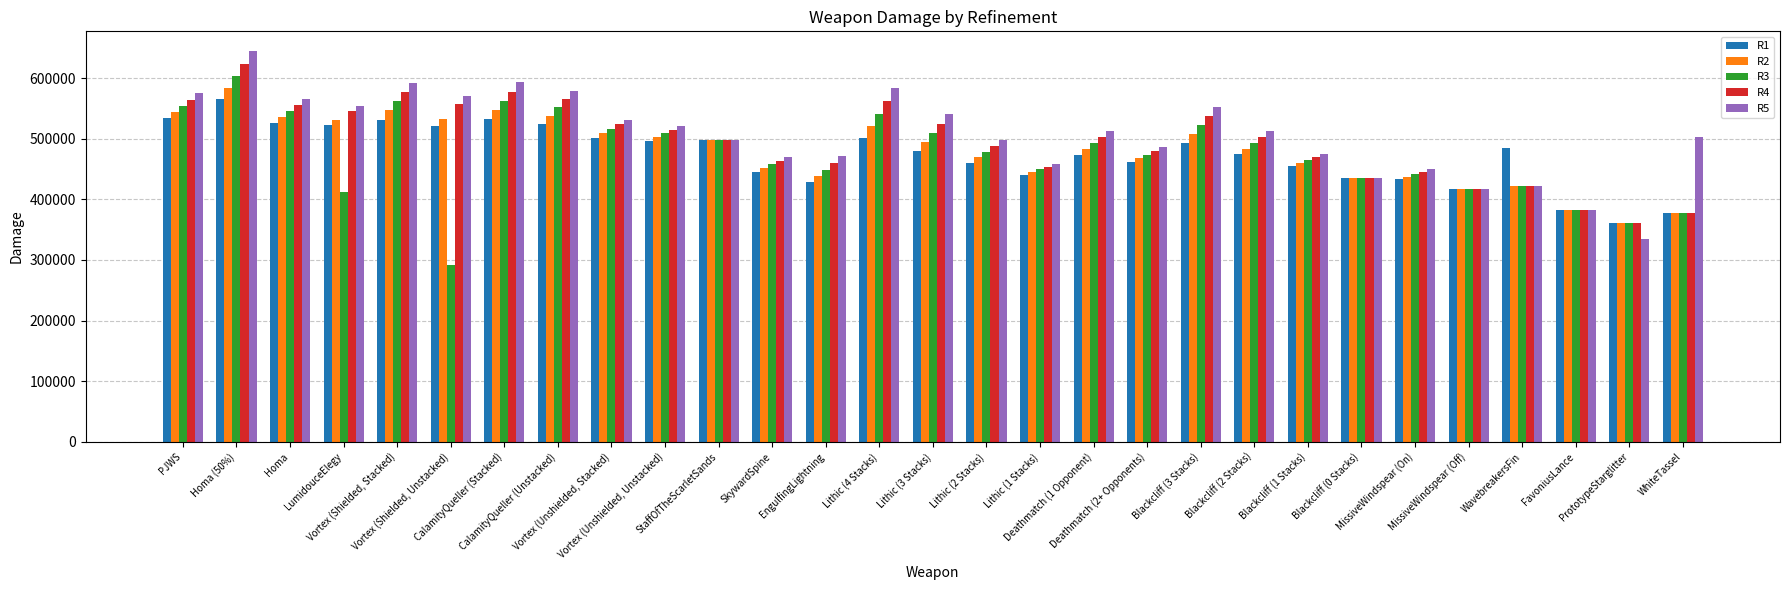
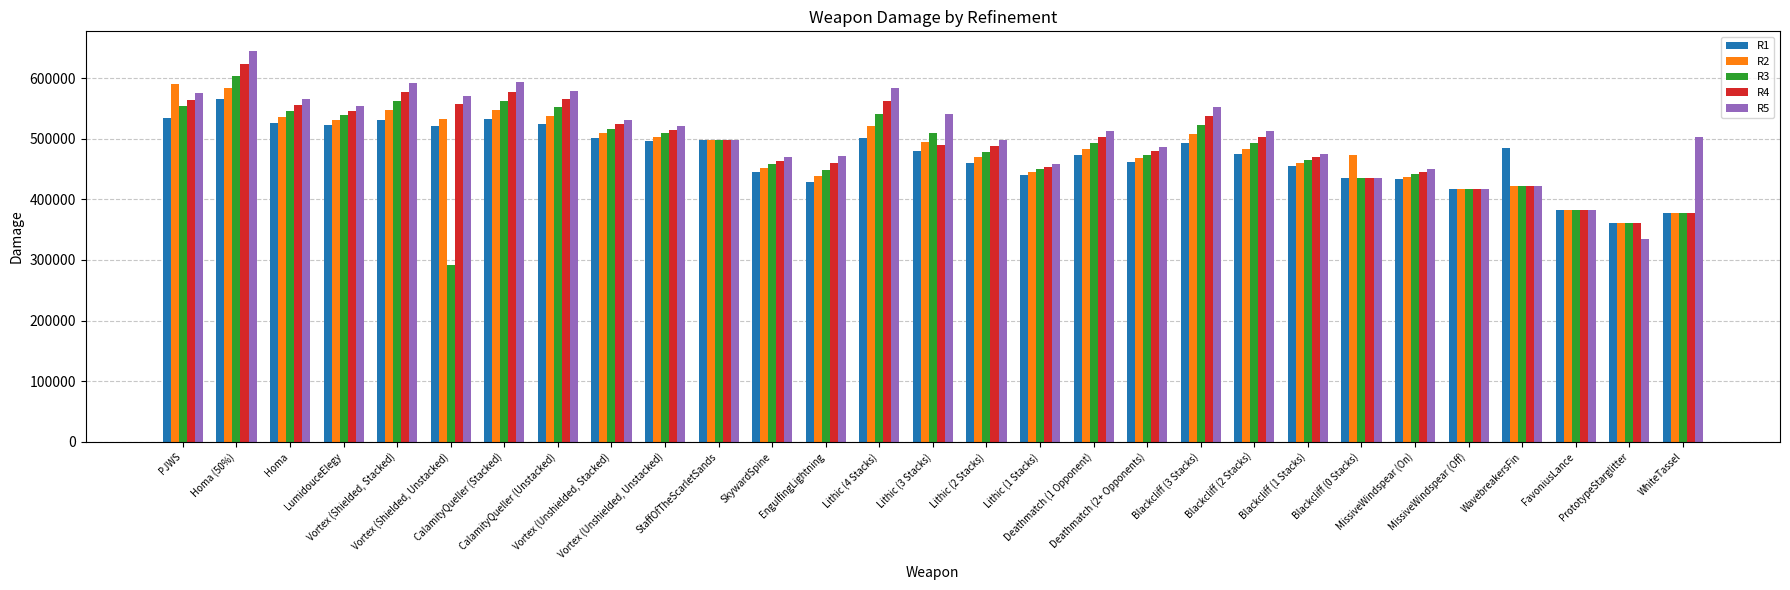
R2, PJWS: 540000 -> 590000
R3, LumidouceElegy: 410000 -> 540000
R4, Lithic (3 Stacks): 520000 -> 490000
R2, Blackcliff (0 Stacks): 440000 -> 470000
